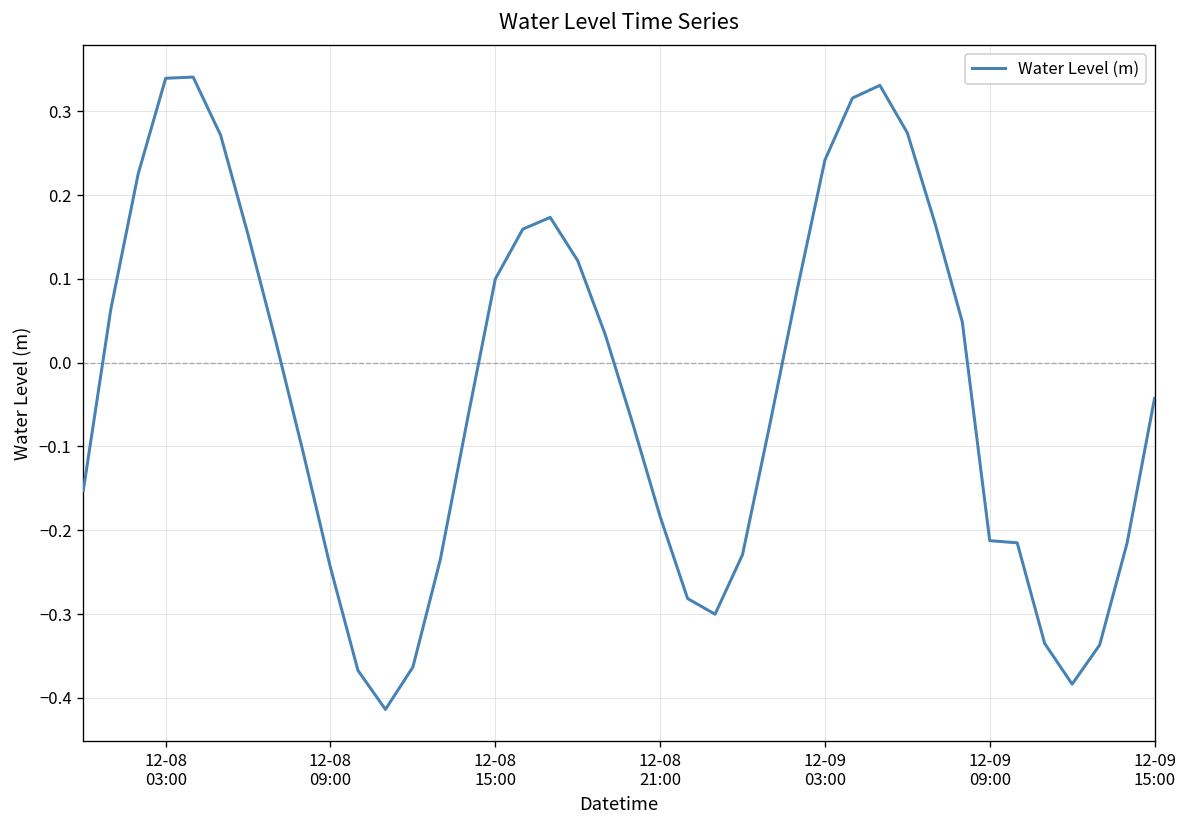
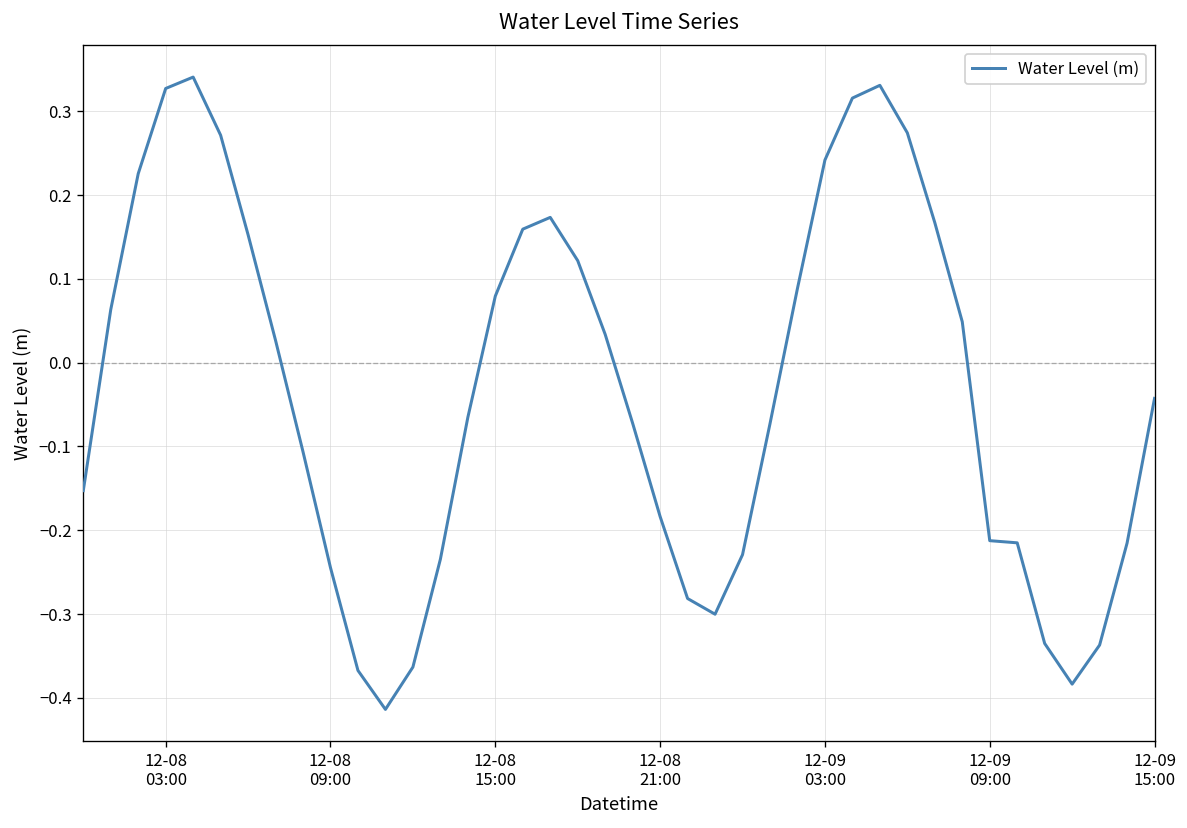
12-08 03:00: 0.34 -> 0.33
12-08 15:00: 0.10 -> 0.08
